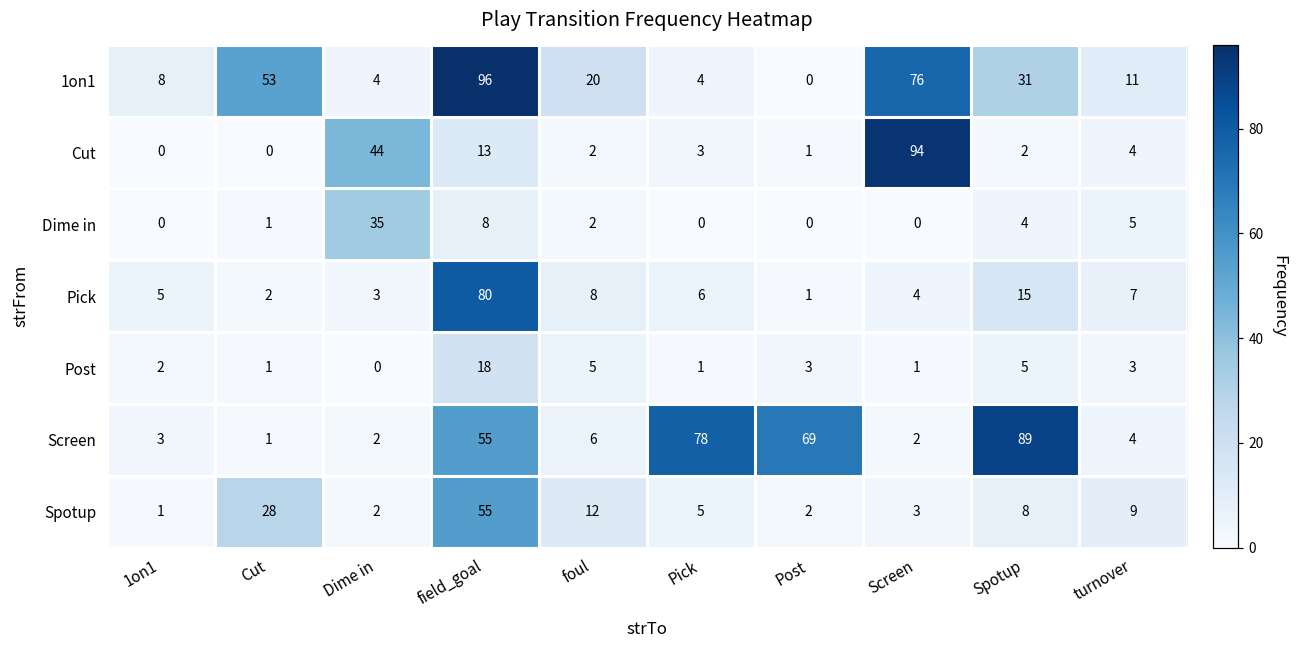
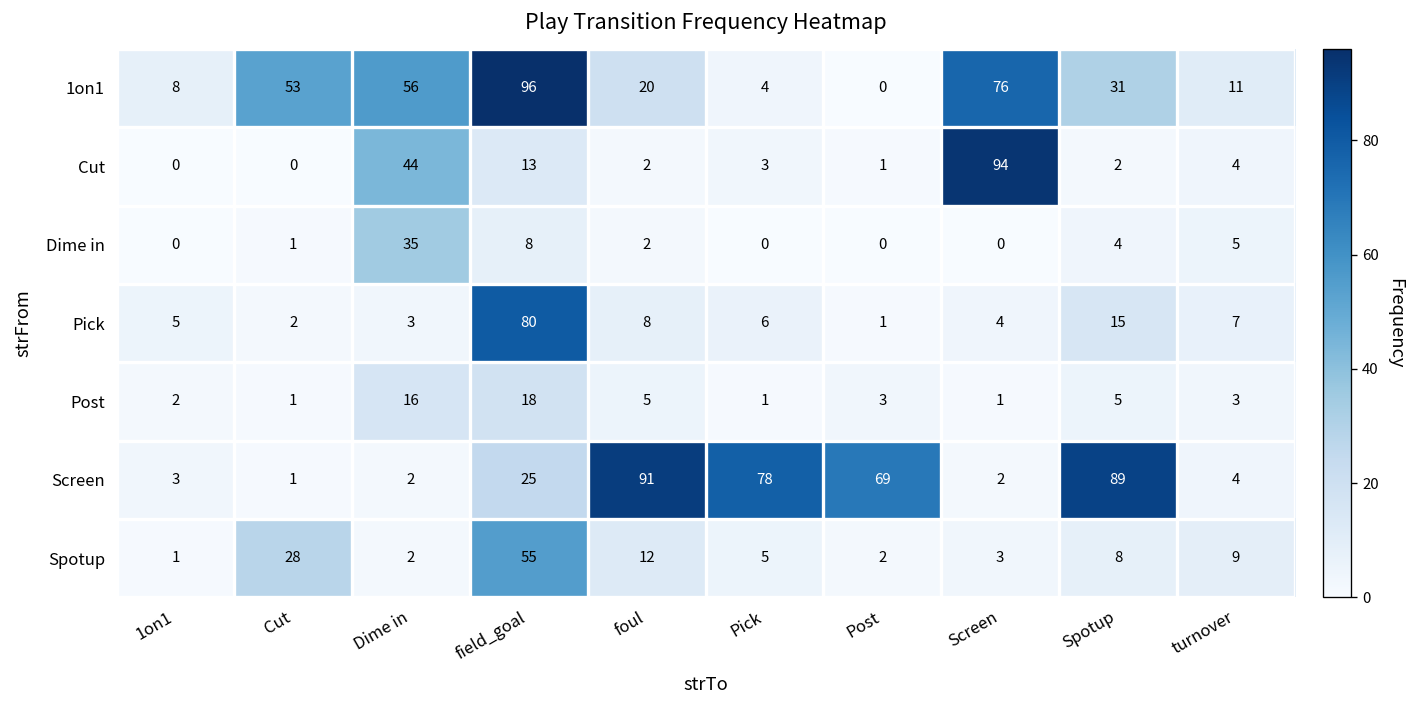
1on1, Dime in: 4 -> 56
Post, Dime in: 0 -> 16
Screen, field_goal: 55 -> 25
Screen, foul: 6 -> 91
